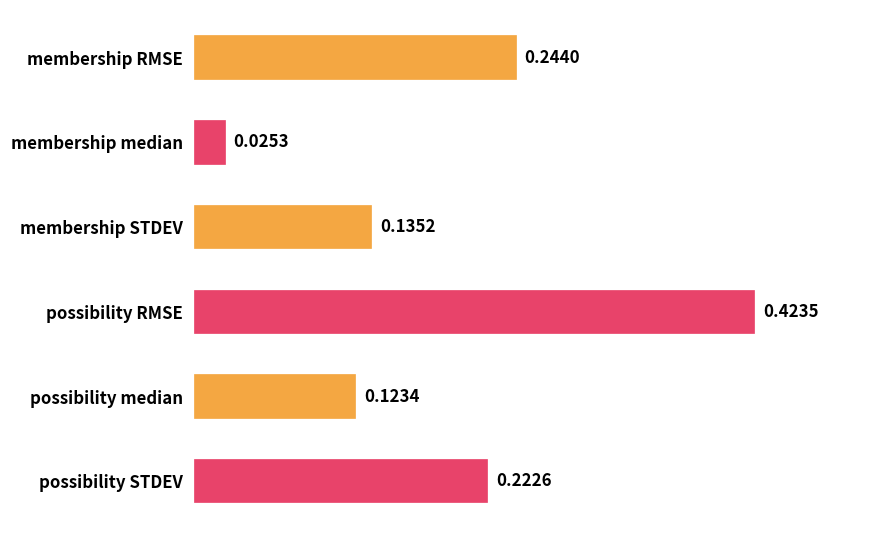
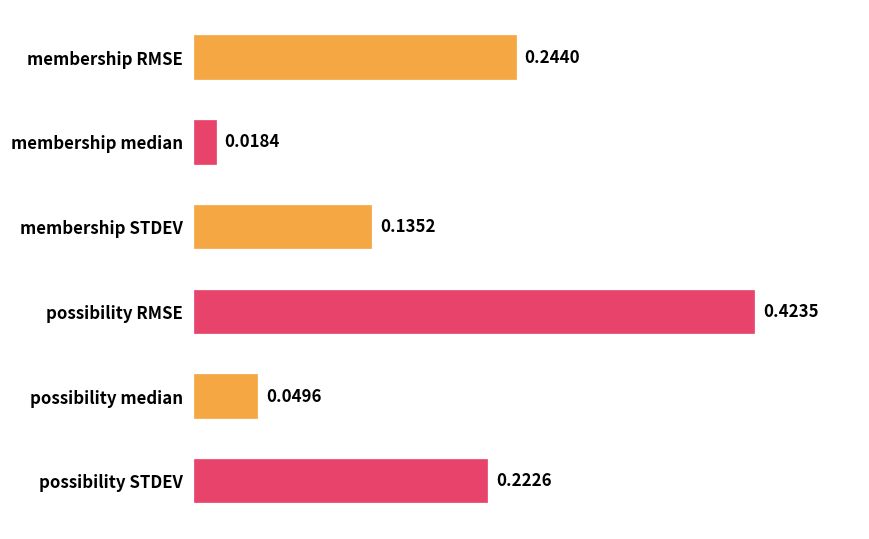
membership median: 0.0253 -> 0.0184
possibility median: 0.1234 -> 0.0496
